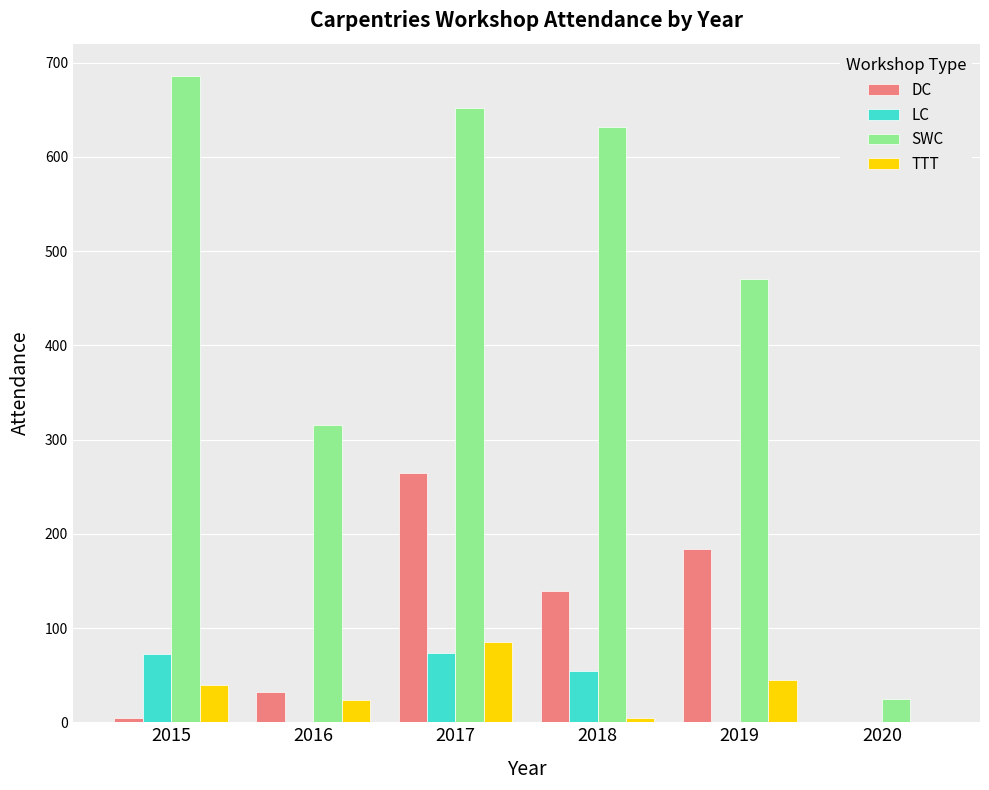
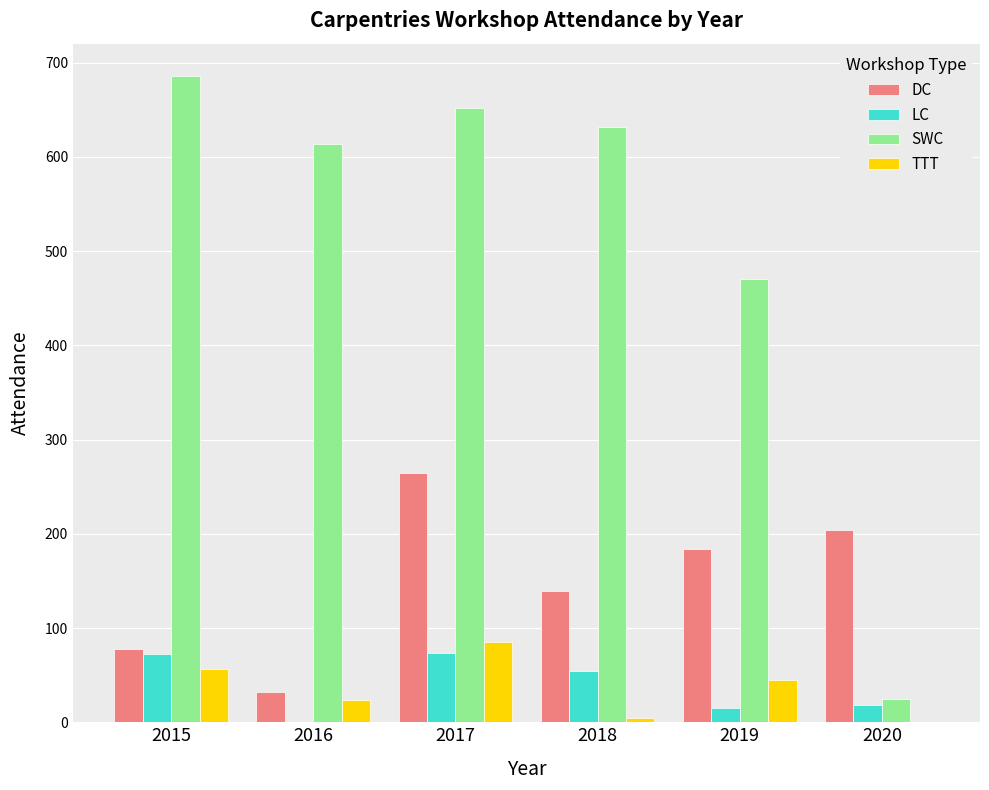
DC, 2015: 10 -> 80
TTT, 2015: 40 -> 60
SWC, 2016: 320 -> 610
LC, 2019: 0 -> 20
DC, 2020: 0 -> 200
LC, 2020: 0 -> 20
